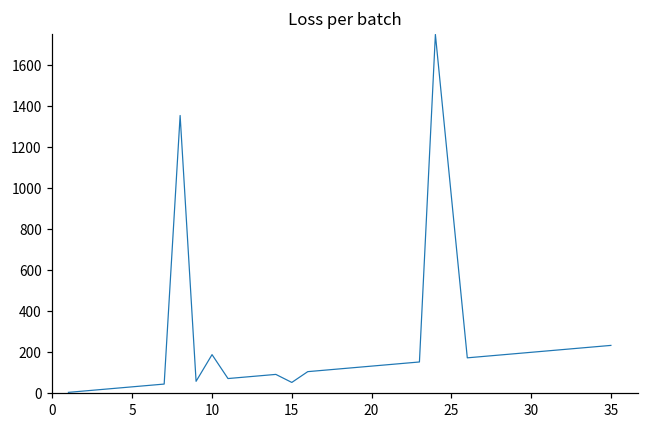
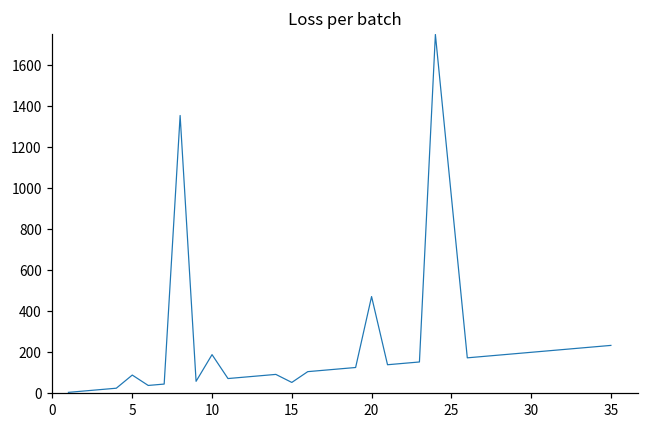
5: 30 -> 90
20: 130 -> 470
